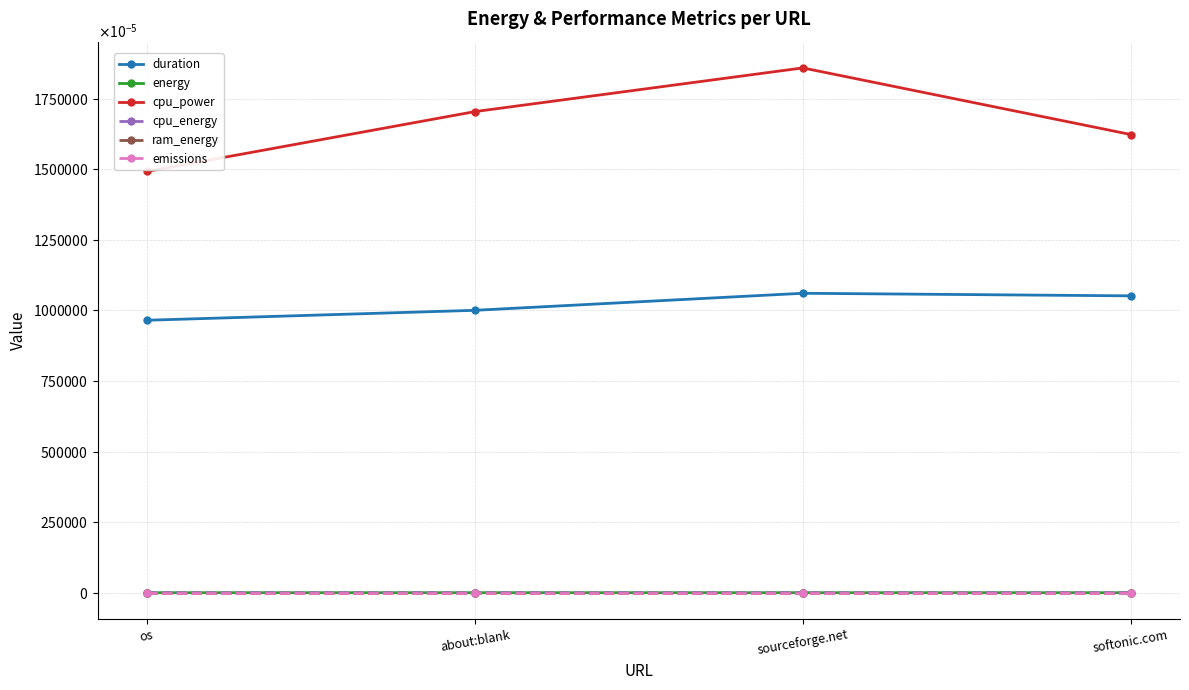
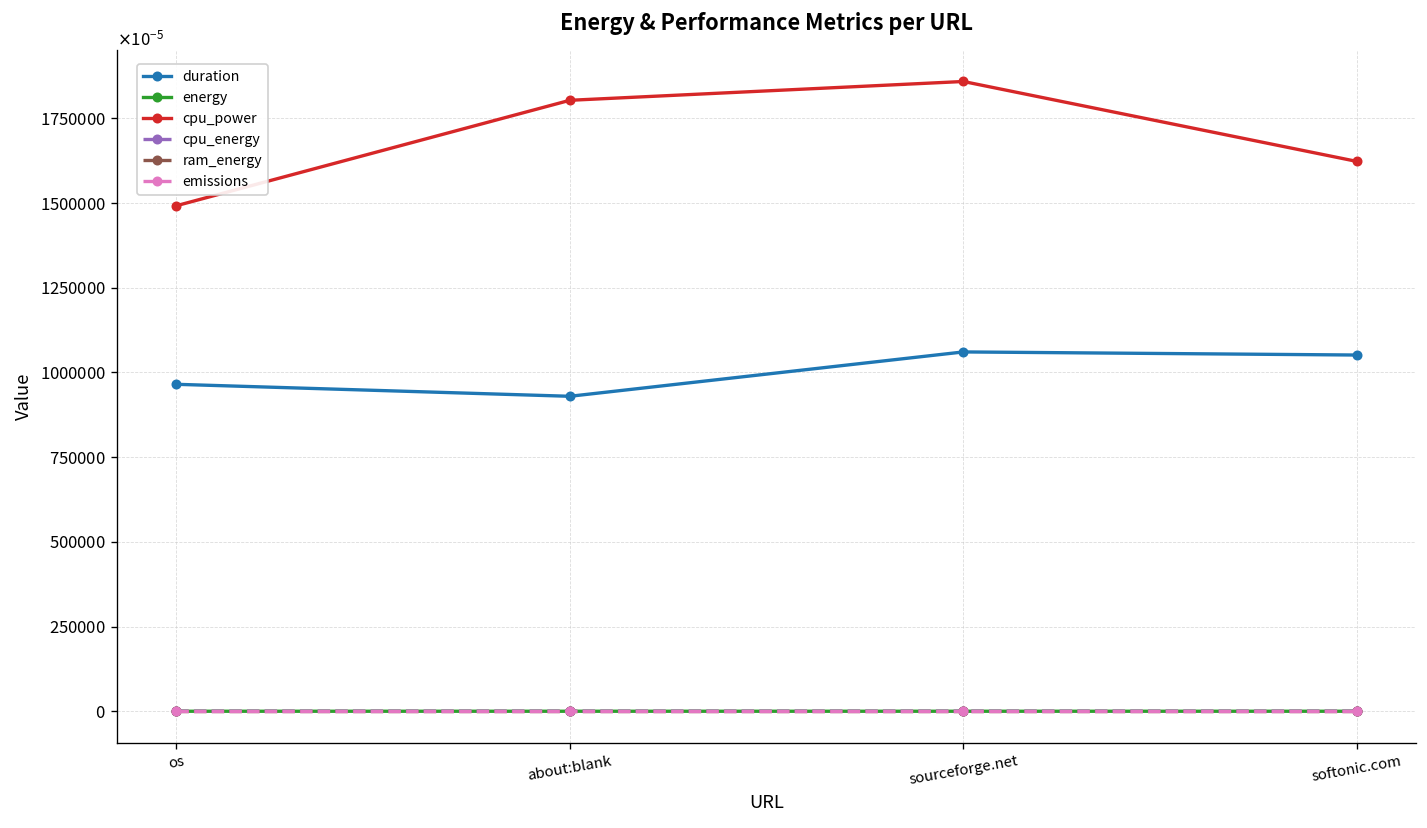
duration, about:blank: 10.0 -> 9.3
cpu_power, about:blank: 17.0 -> 18.0
